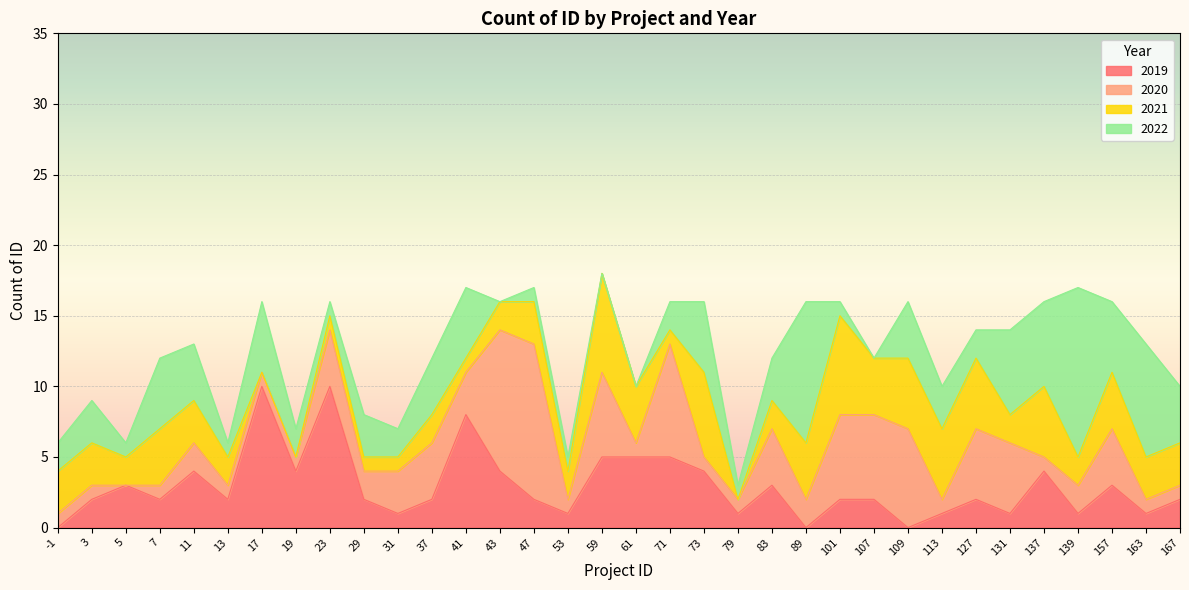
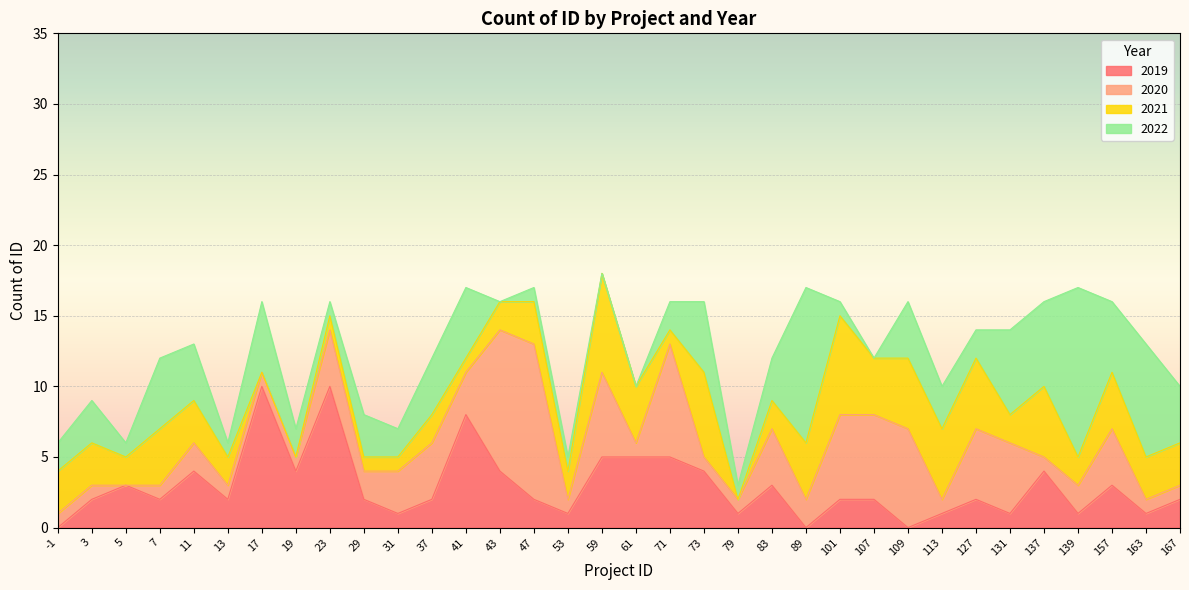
2022, 89: 10 -> 11
